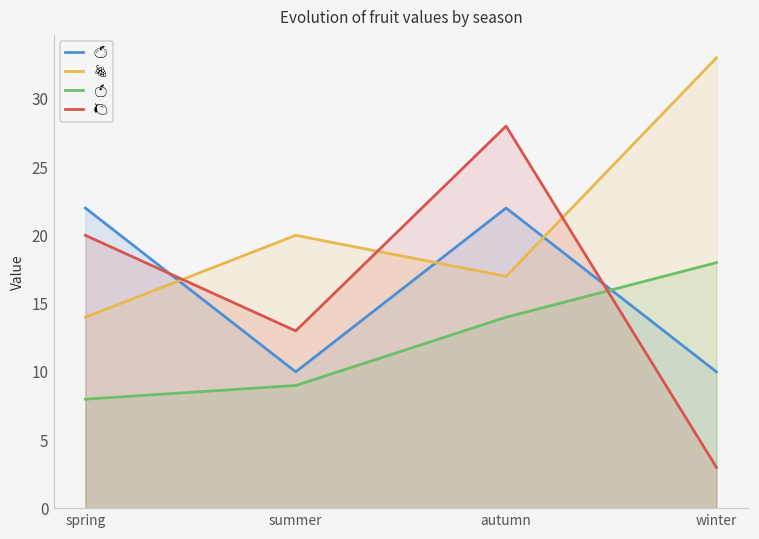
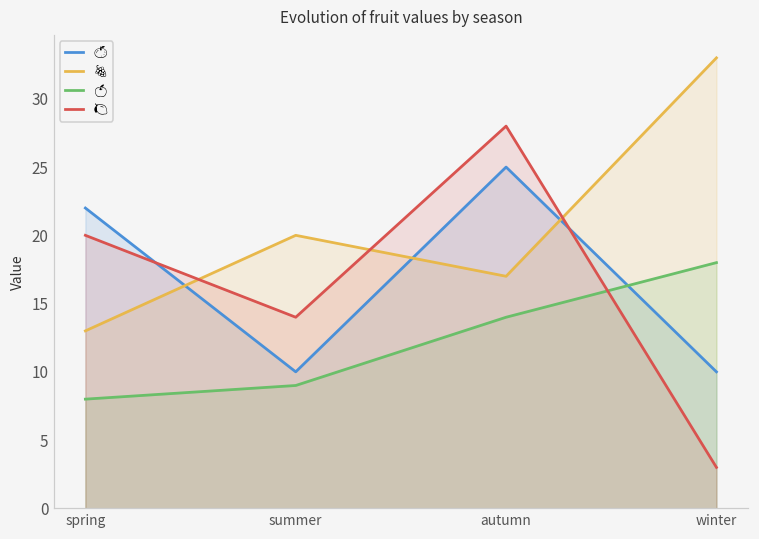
🍇, spring: 14 -> 13
🍋, summer: 13 -> 14
🍊, autumn: 22 -> 25
